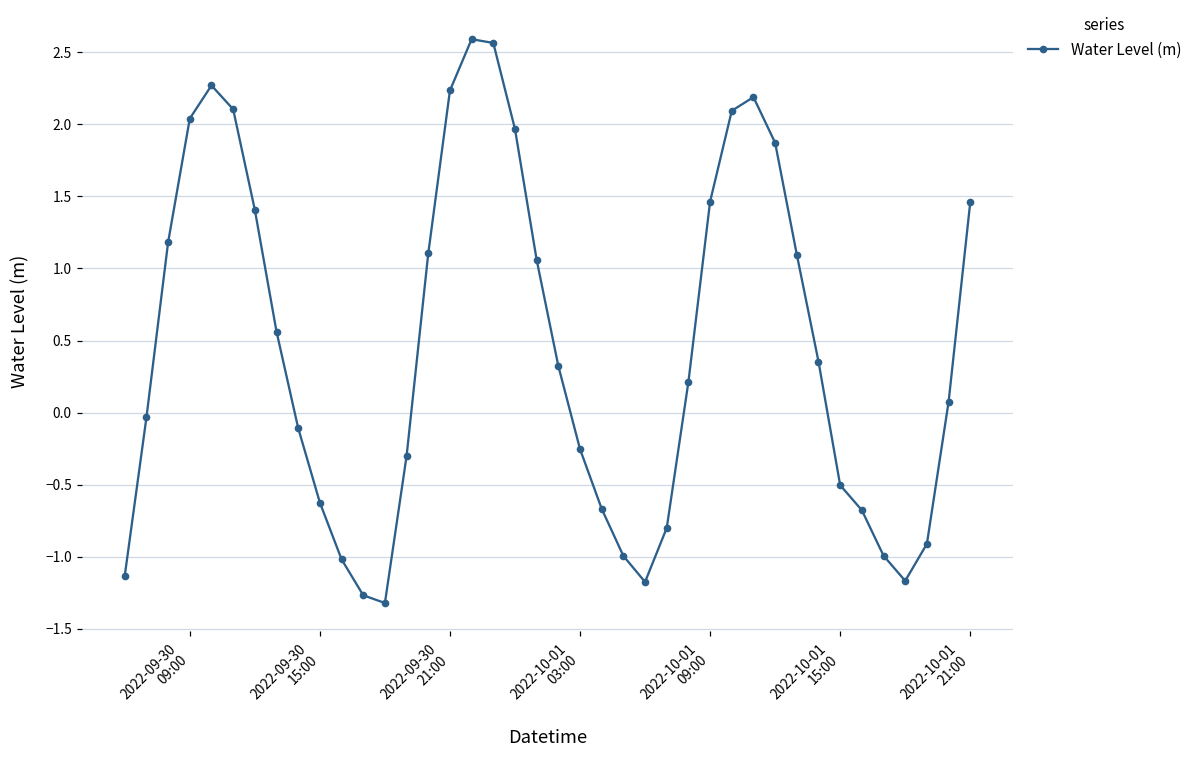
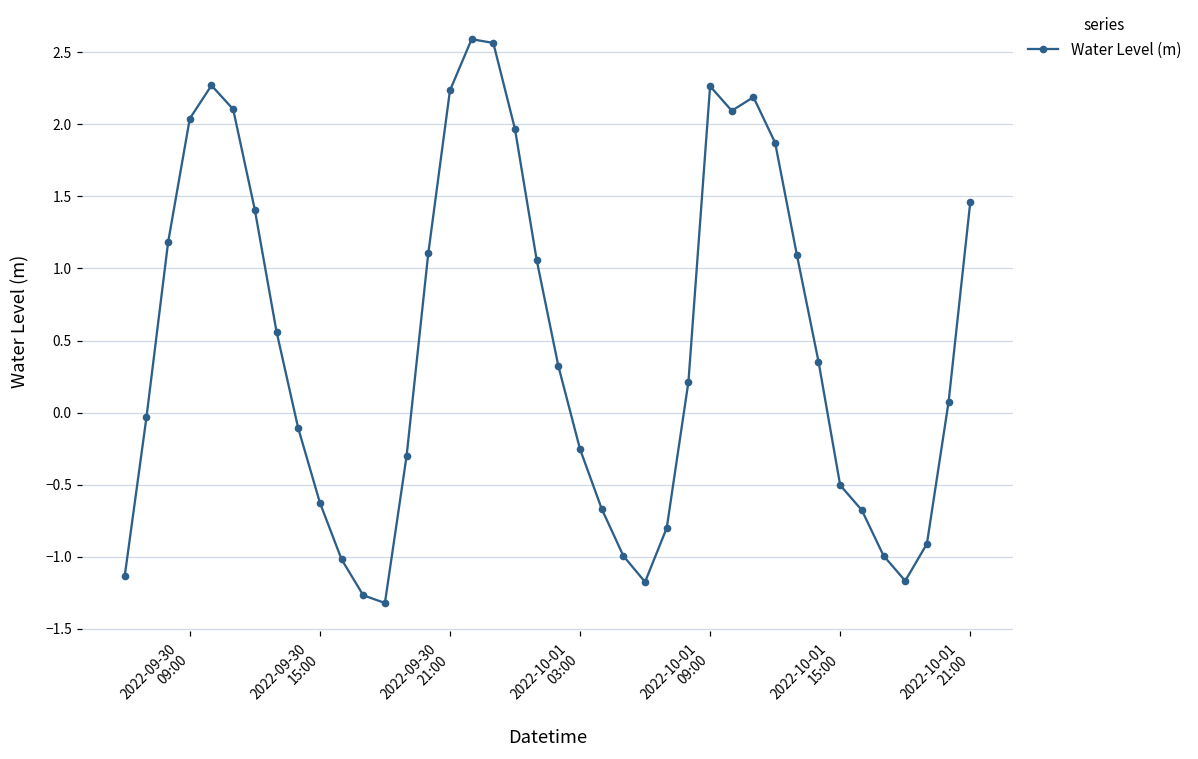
2022-10-01 09:00: 1.46 -> 2.26
